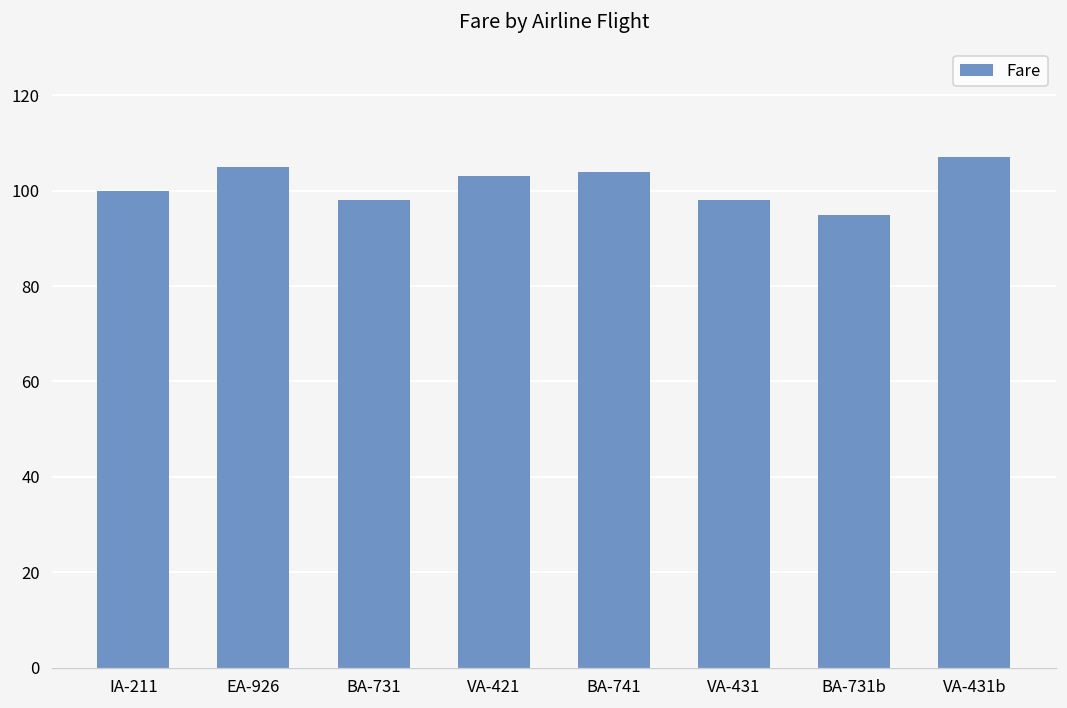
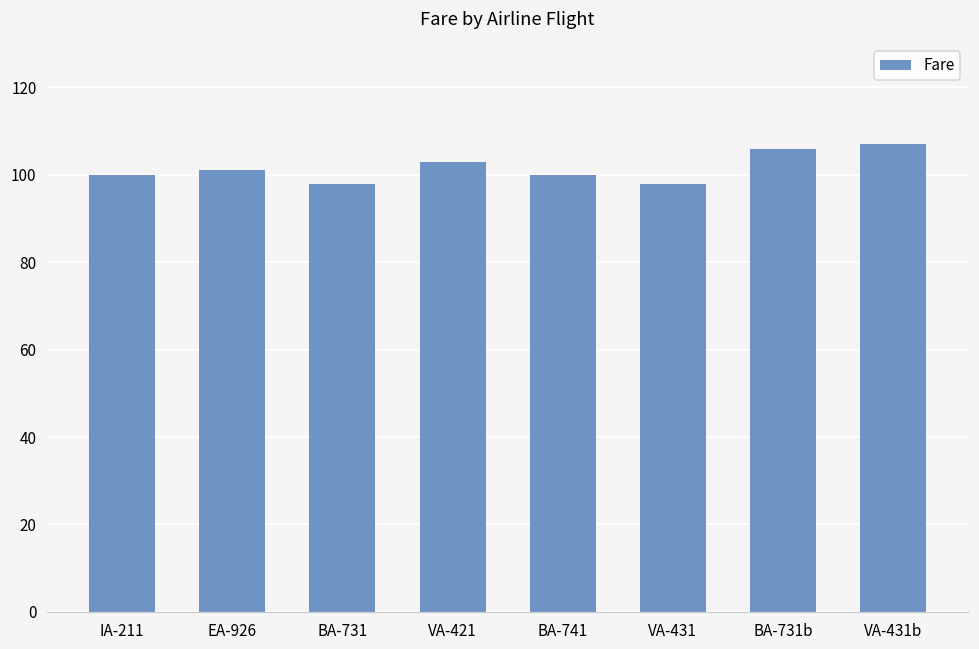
EA-926: 105 -> 101
BA-741: 104 -> 100
BA-731b: 95 -> 106
